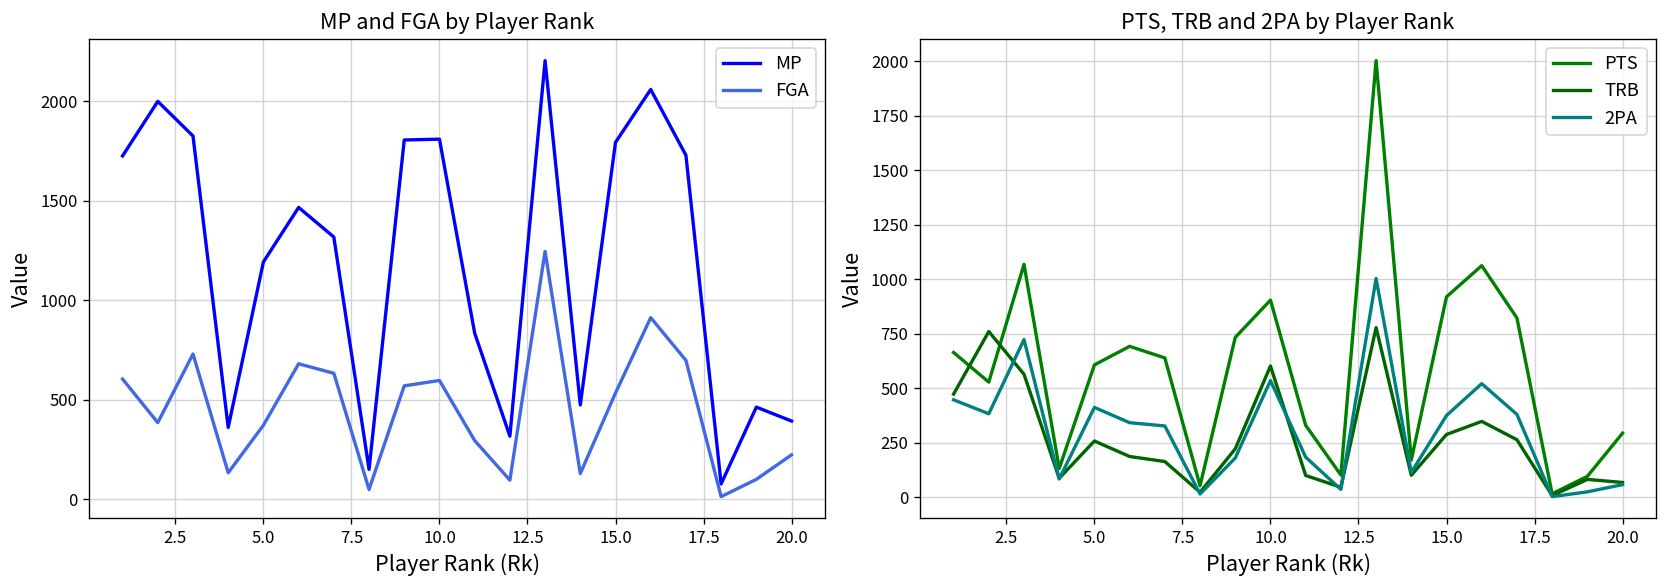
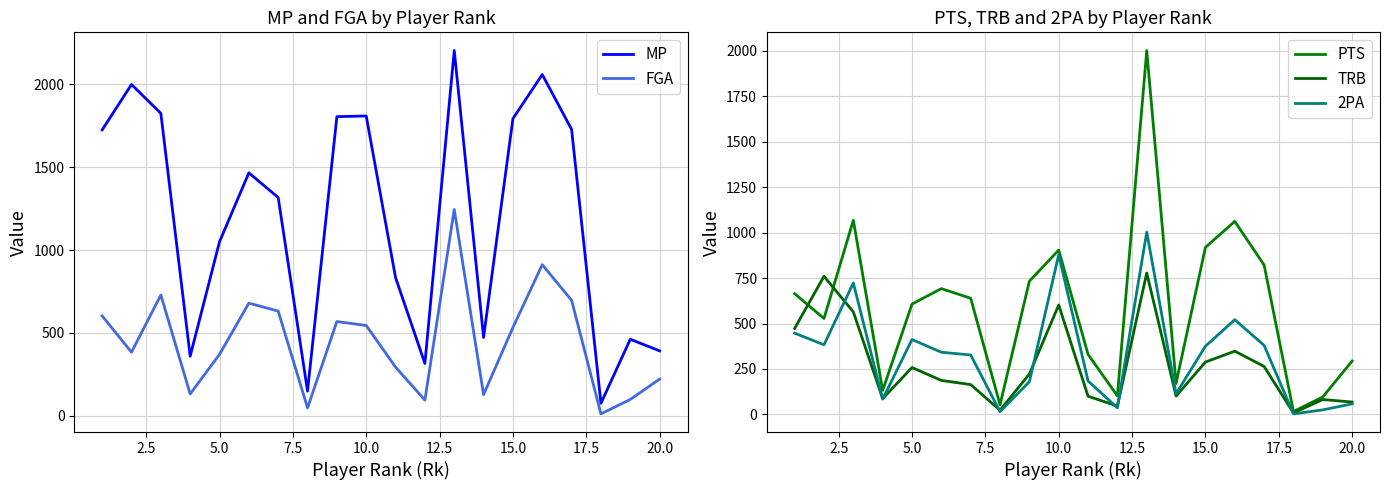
MP and FGA by Player Rank, MP, 5.0: 1190 -> 1050
MP and FGA by Player Rank, FGA, 10.0: 600 -> 550
PTS, TRB and 2PA by Player Rank, 2PA, 10.0: 540 -> 880
